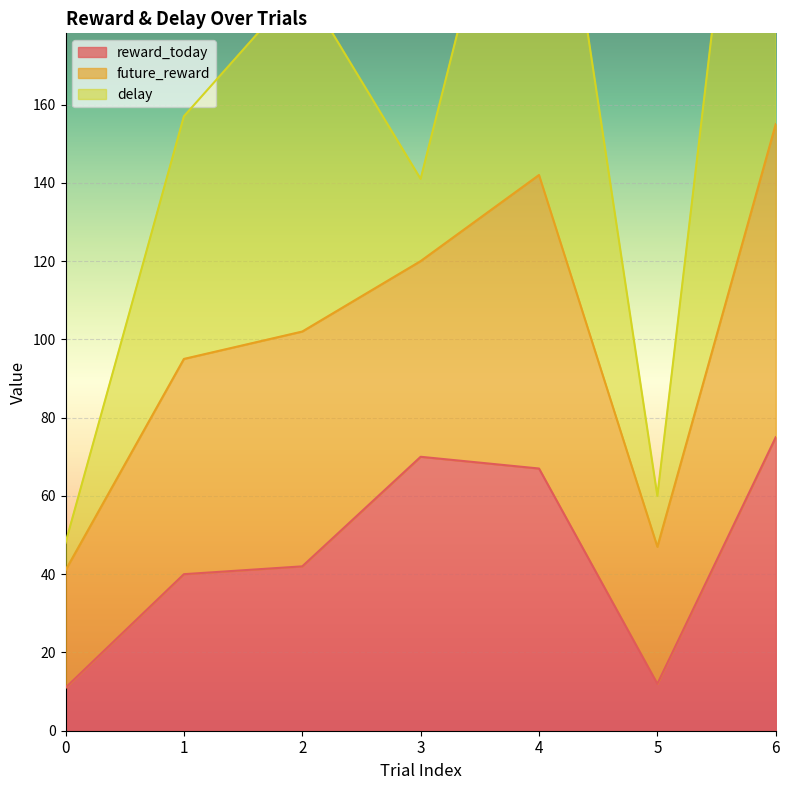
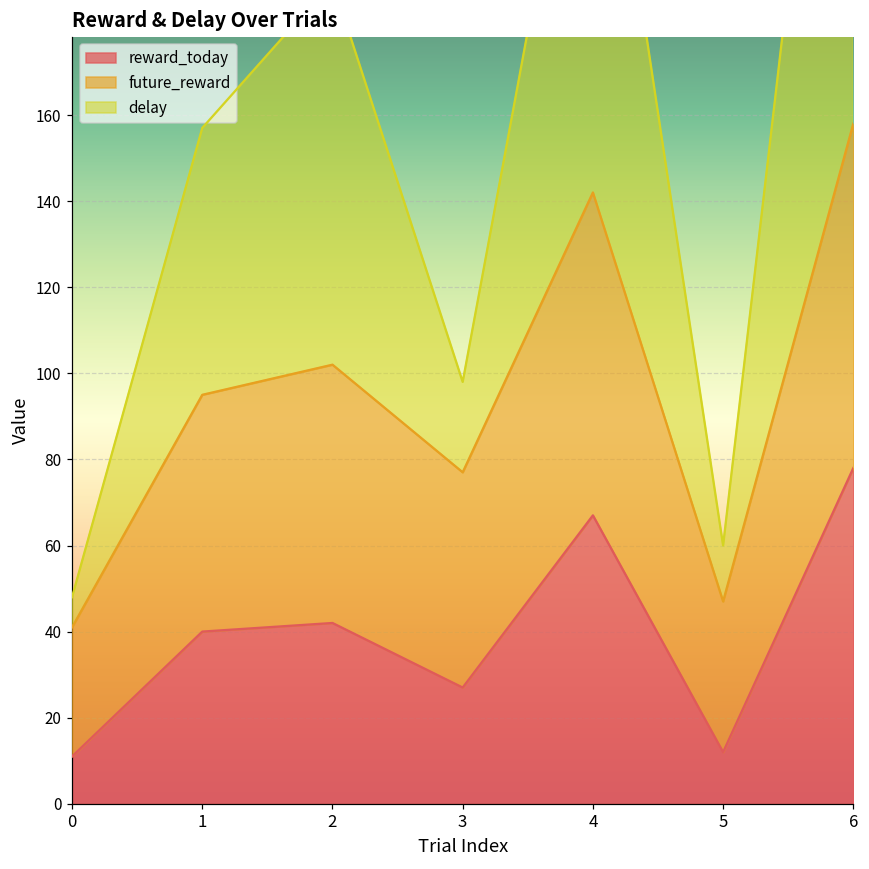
reward_today, 3: 70 -> 27
reward_today, 6: 75 -> 78
